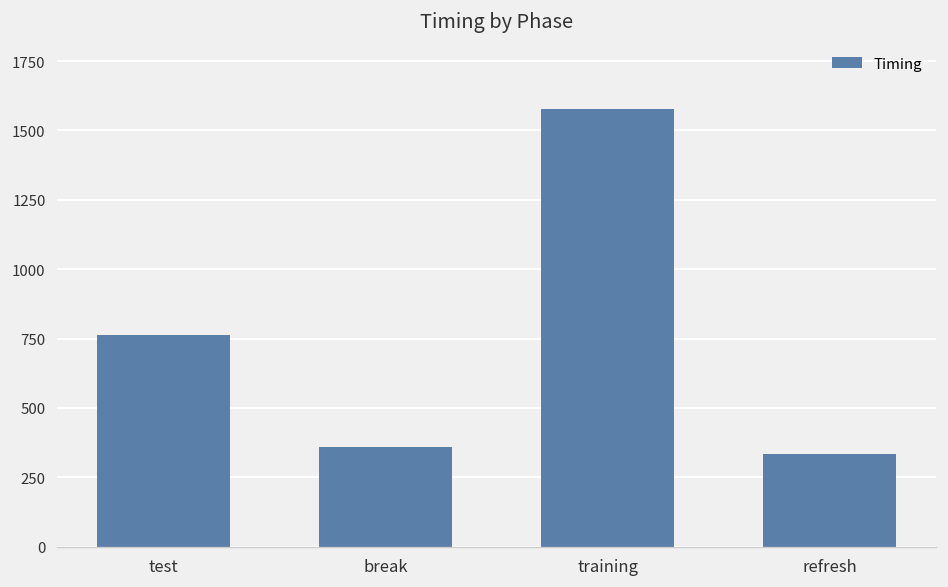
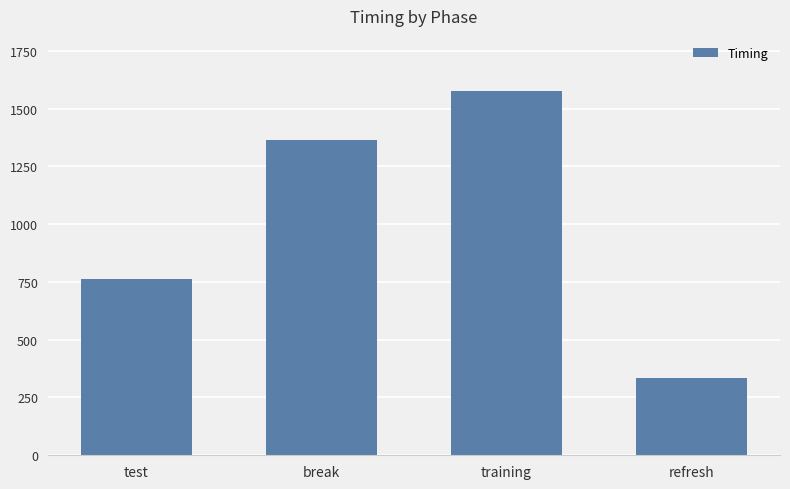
break: 360 -> 1360
